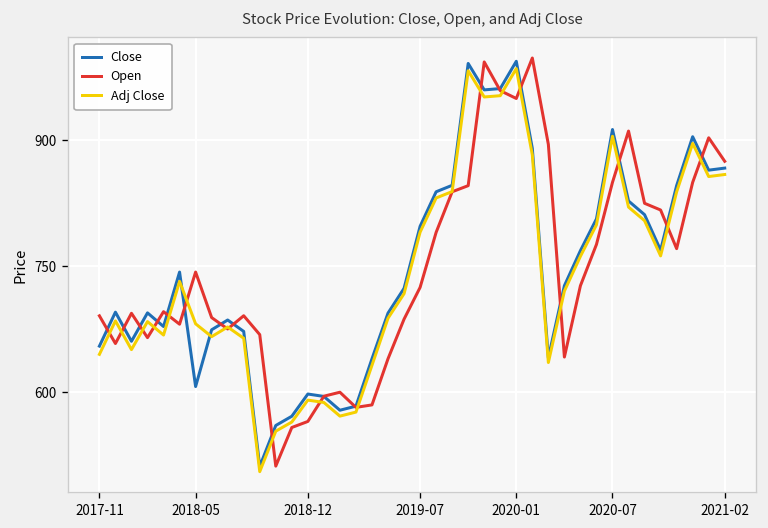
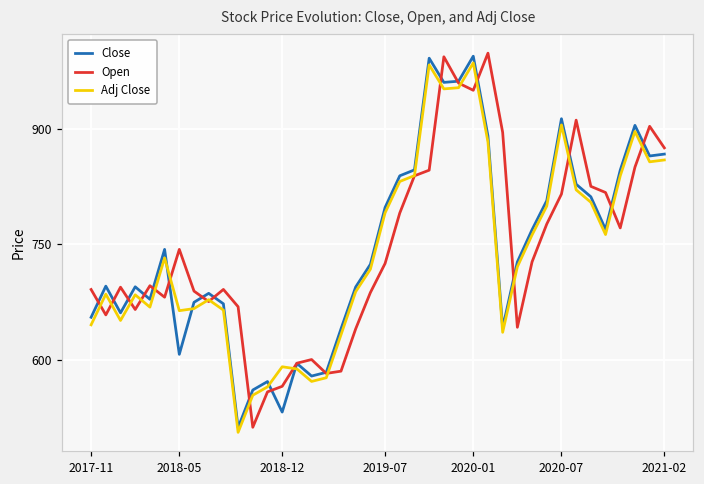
Adj Close, 2018-05: 680 -> 660
Close, 2018-12: 600 -> 530
Open, 2020-07: 850 -> 810
